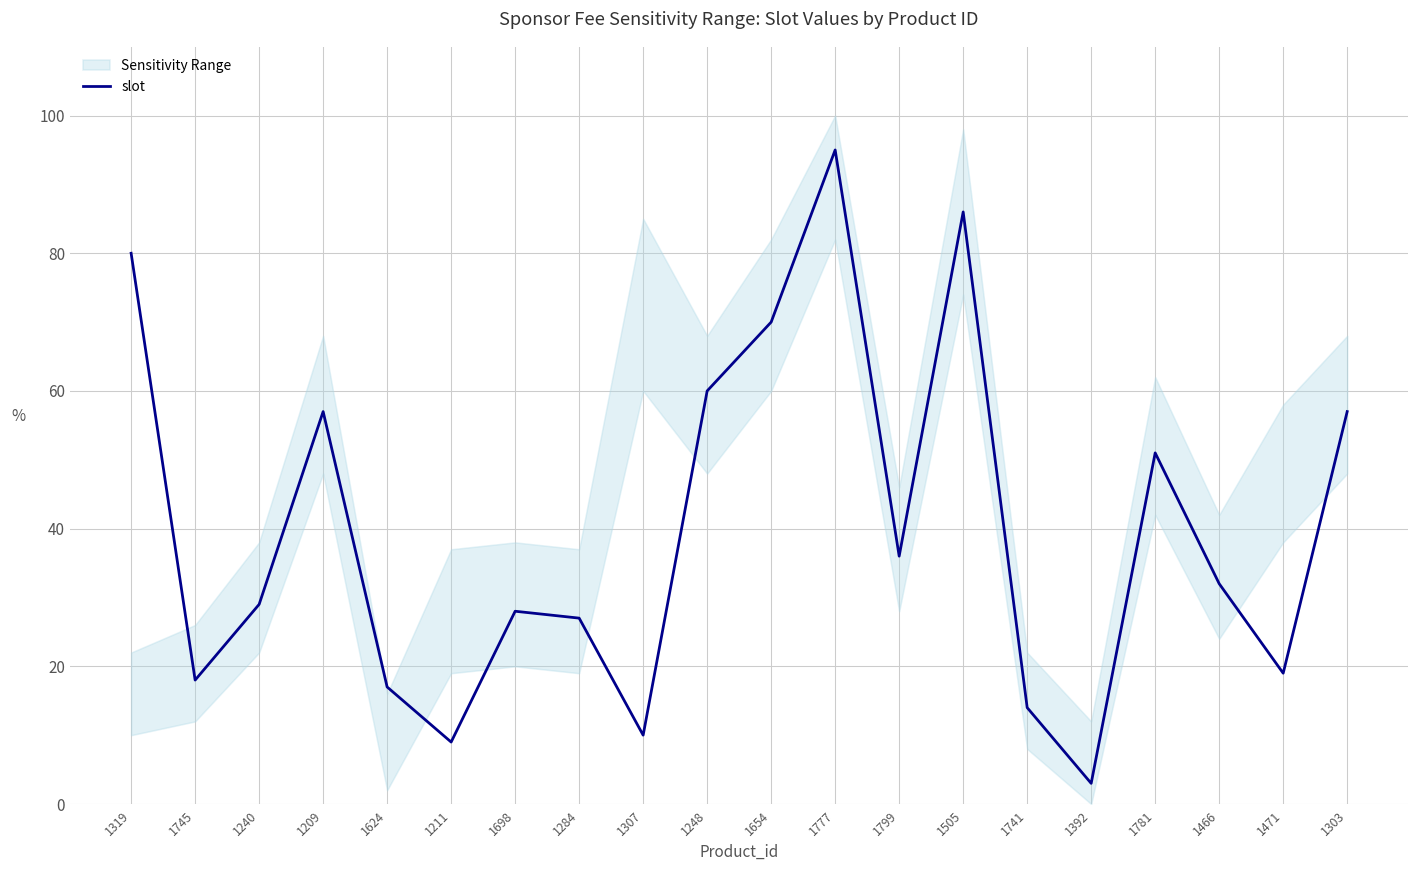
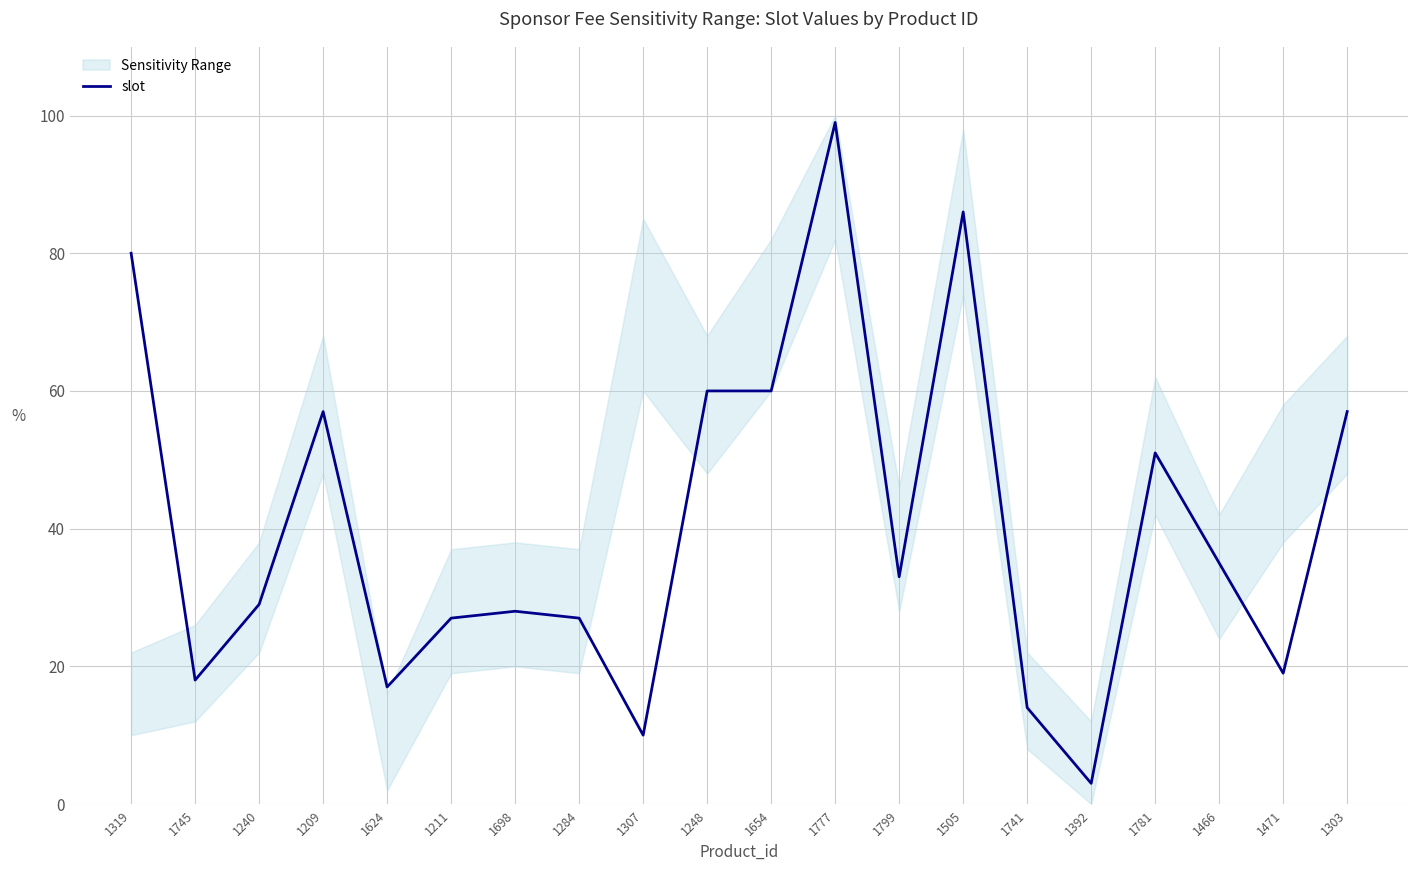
slot, 1211: 9 -> 27
slot, 1654: 70 -> 60
slot, 1777: 95 -> 99
slot, 1799: 36 -> 33
slot, 1466: 32 -> 35
